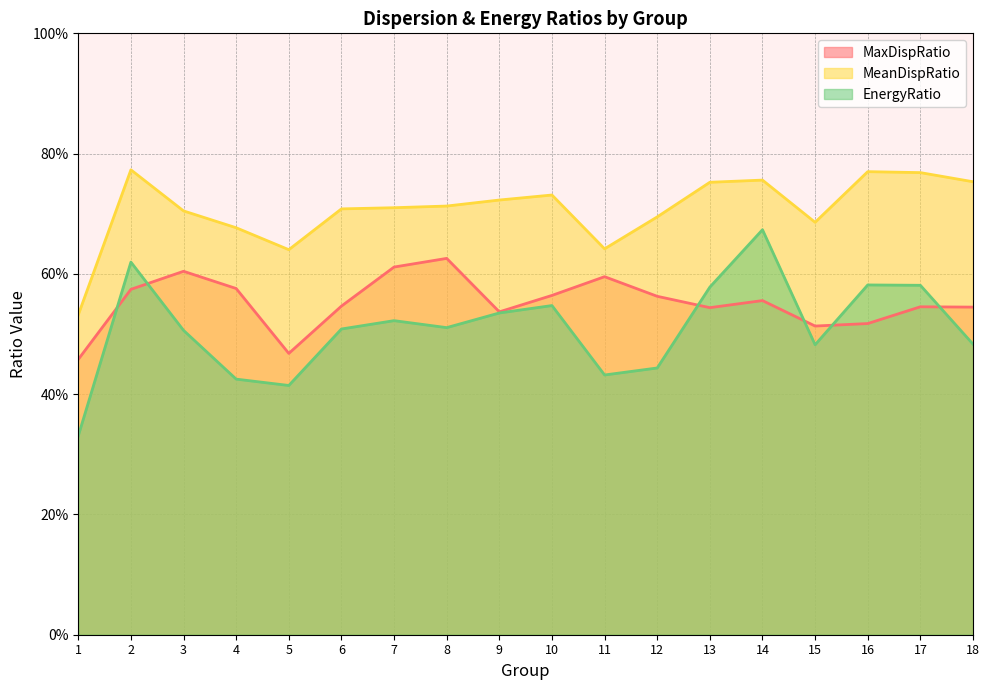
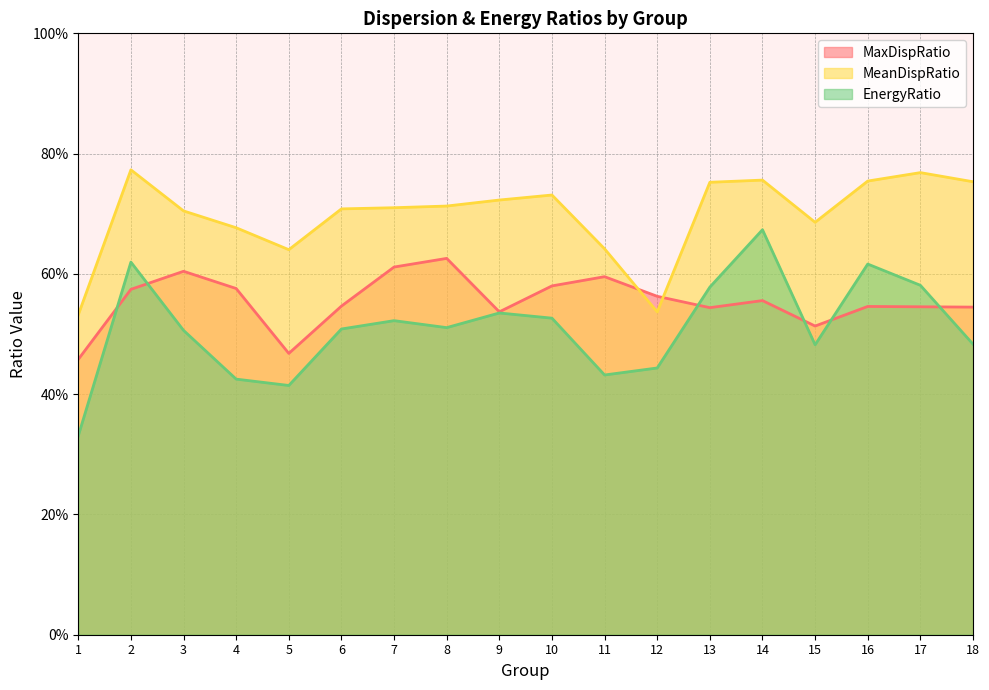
MaxDispRatio, 10: 56% -> 58%
EnergyRatio, 10: 55% -> 53%
MeanDispRatio, 12: 69% -> 54%
MaxDispRatio, 16: 52% -> 55%
MeanDispRatio, 16: 77% -> 75%
EnergyRatio, 16: 58% -> 62%
